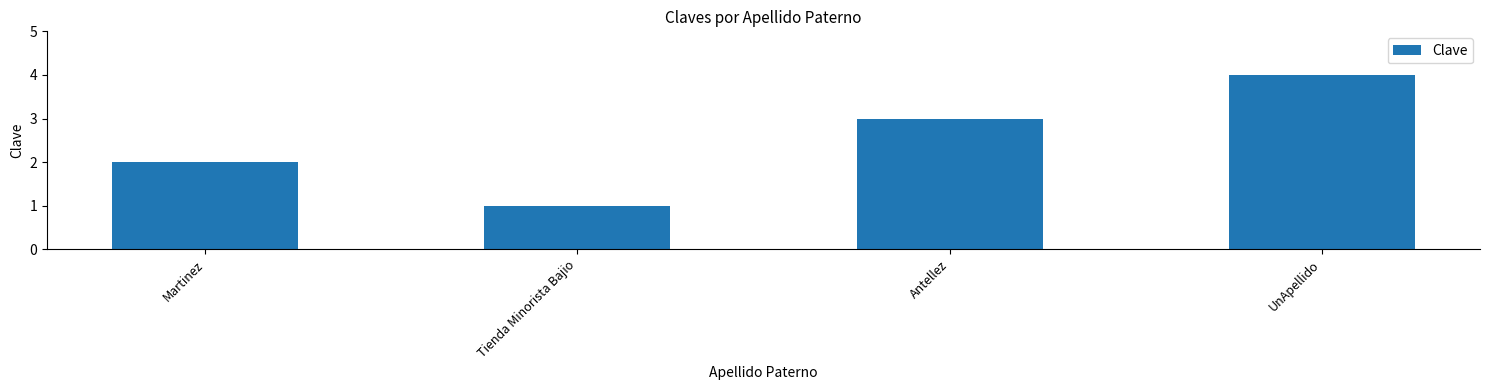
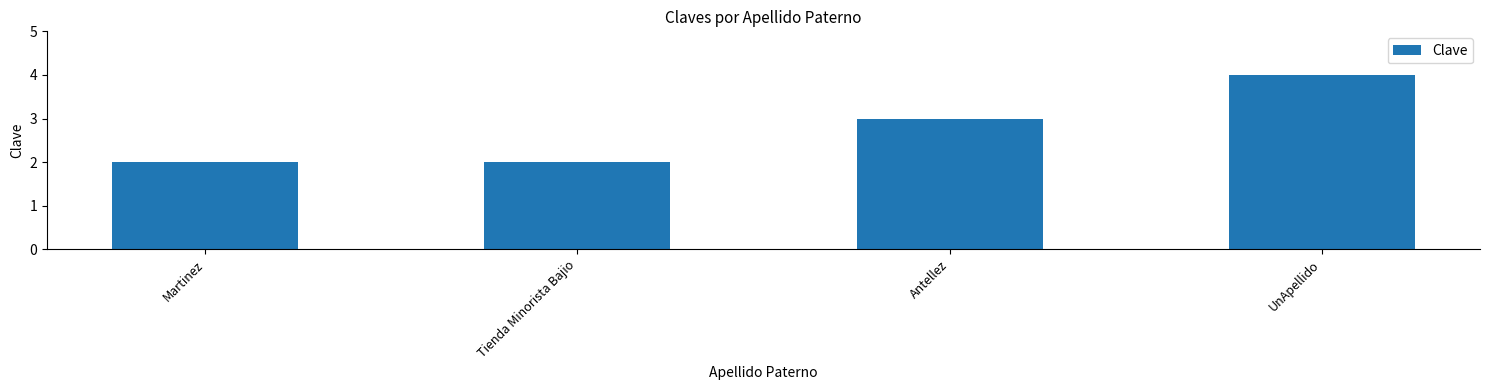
Tienda Minorista Bajio: 1 -> 2
